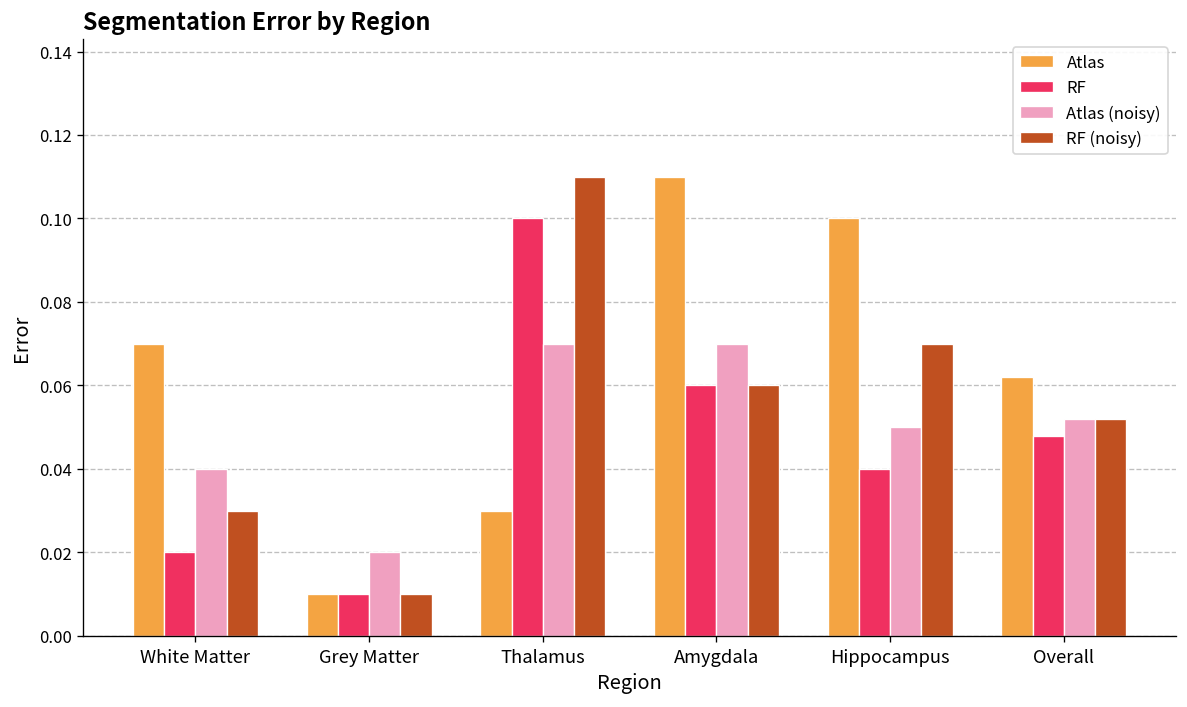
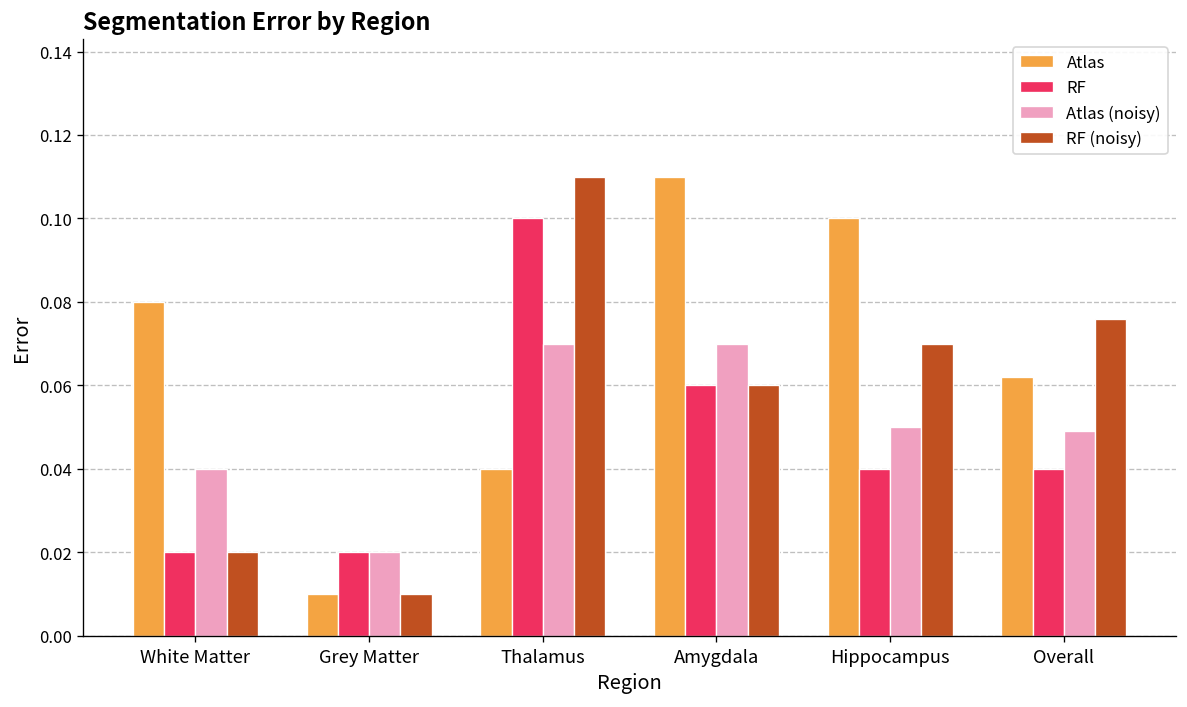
Atlas, White Matter: 0.07 -> 0.08
RF (noisy), White Matter: 0.03 -> 0.02
RF, Grey Matter: 0.01 -> 0.02
Atlas, Thalamus: 0.03 -> 0.04
RF, Overall: 0.048 -> 0.040
Atlas (noisy), Overall: 0.052 -> 0.049
RF (noisy), Overall: 0.052 -> 0.076
